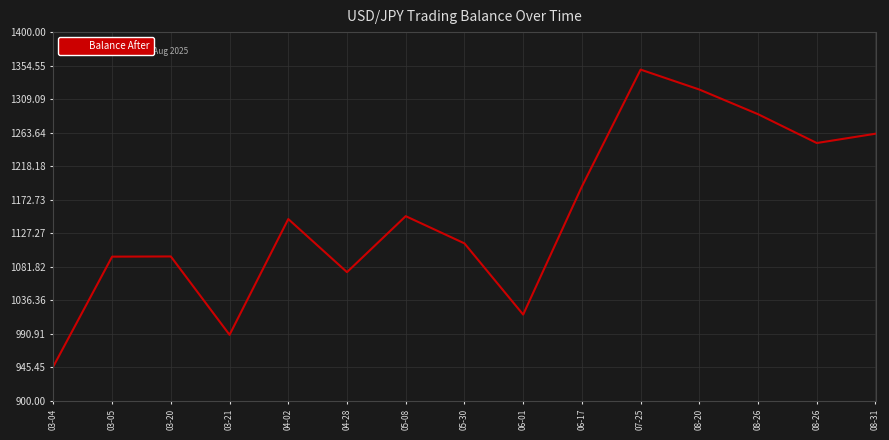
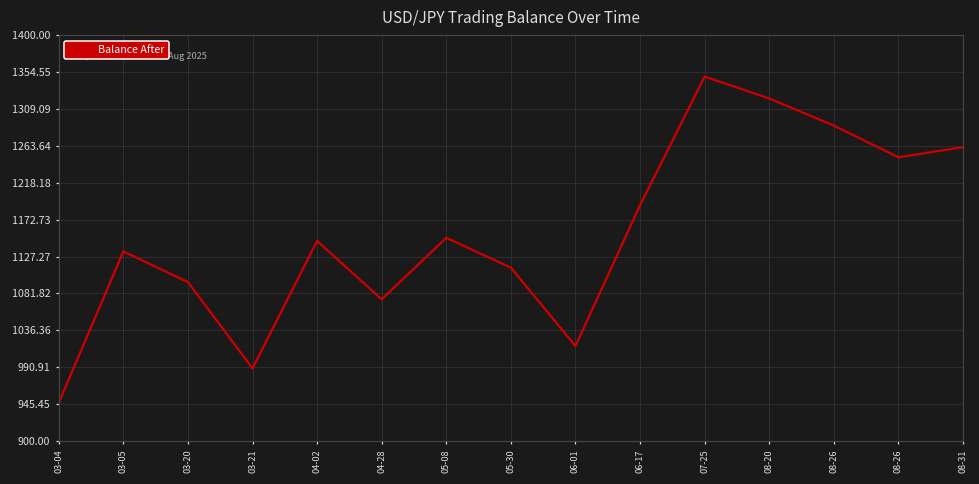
03-05: 1100 -> 1130
